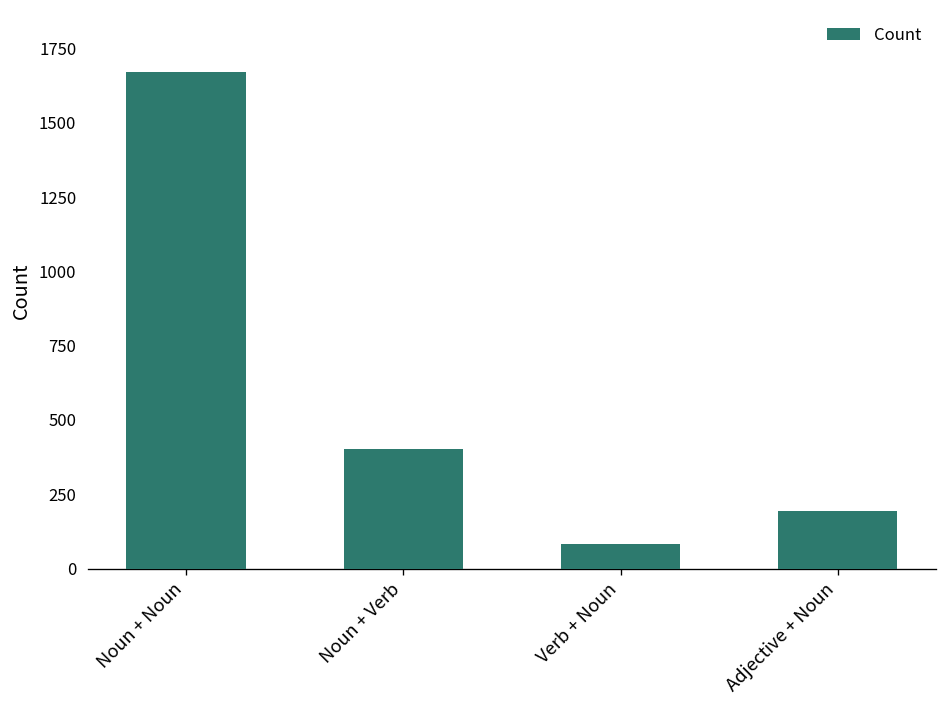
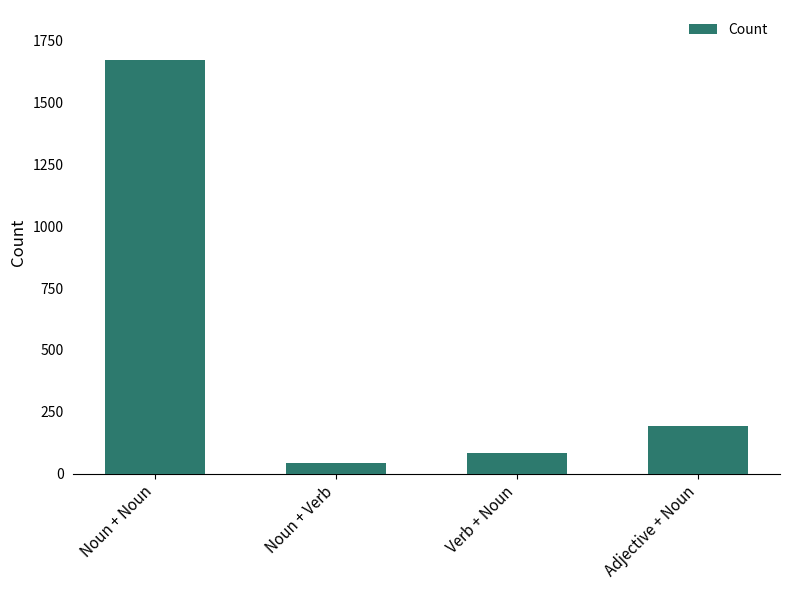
Noun + Verb: 400 -> 40
